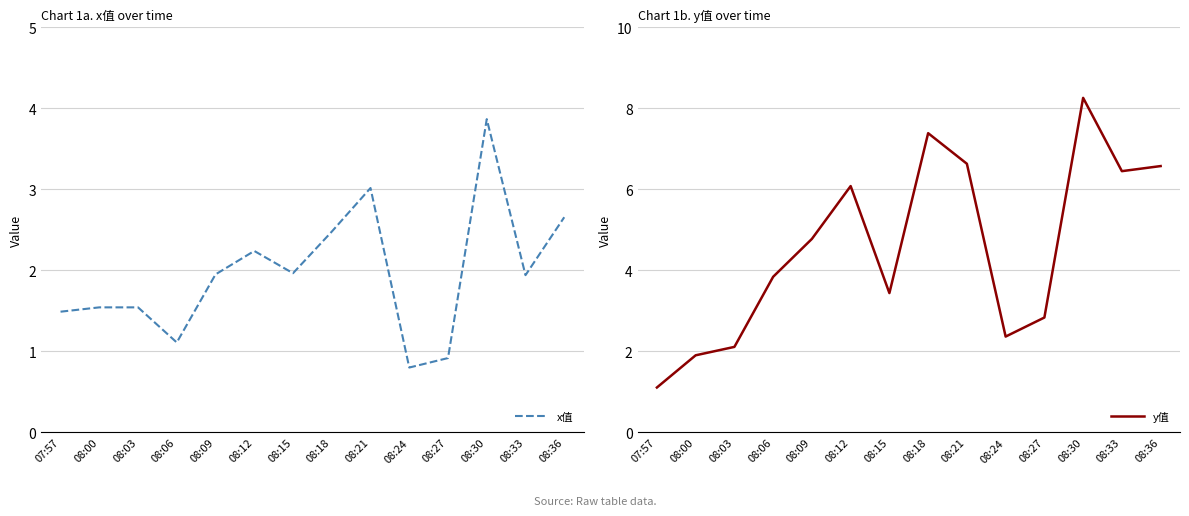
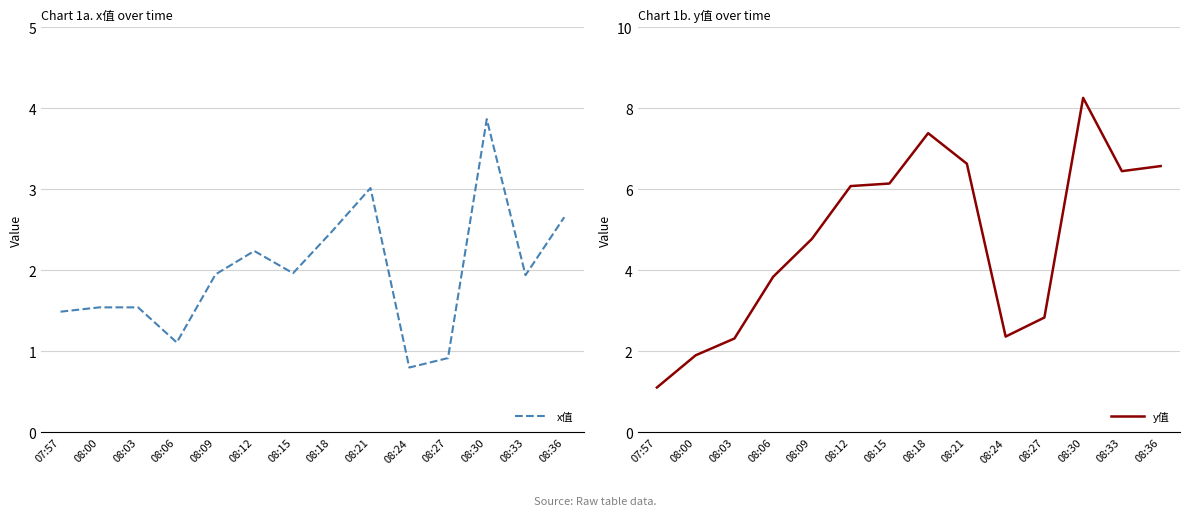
Chart 1b. y值 over time, 08:03: 2.1 -> 2.3
Chart 1b. y值 over time, 08:15: 3.4 -> 6.1
